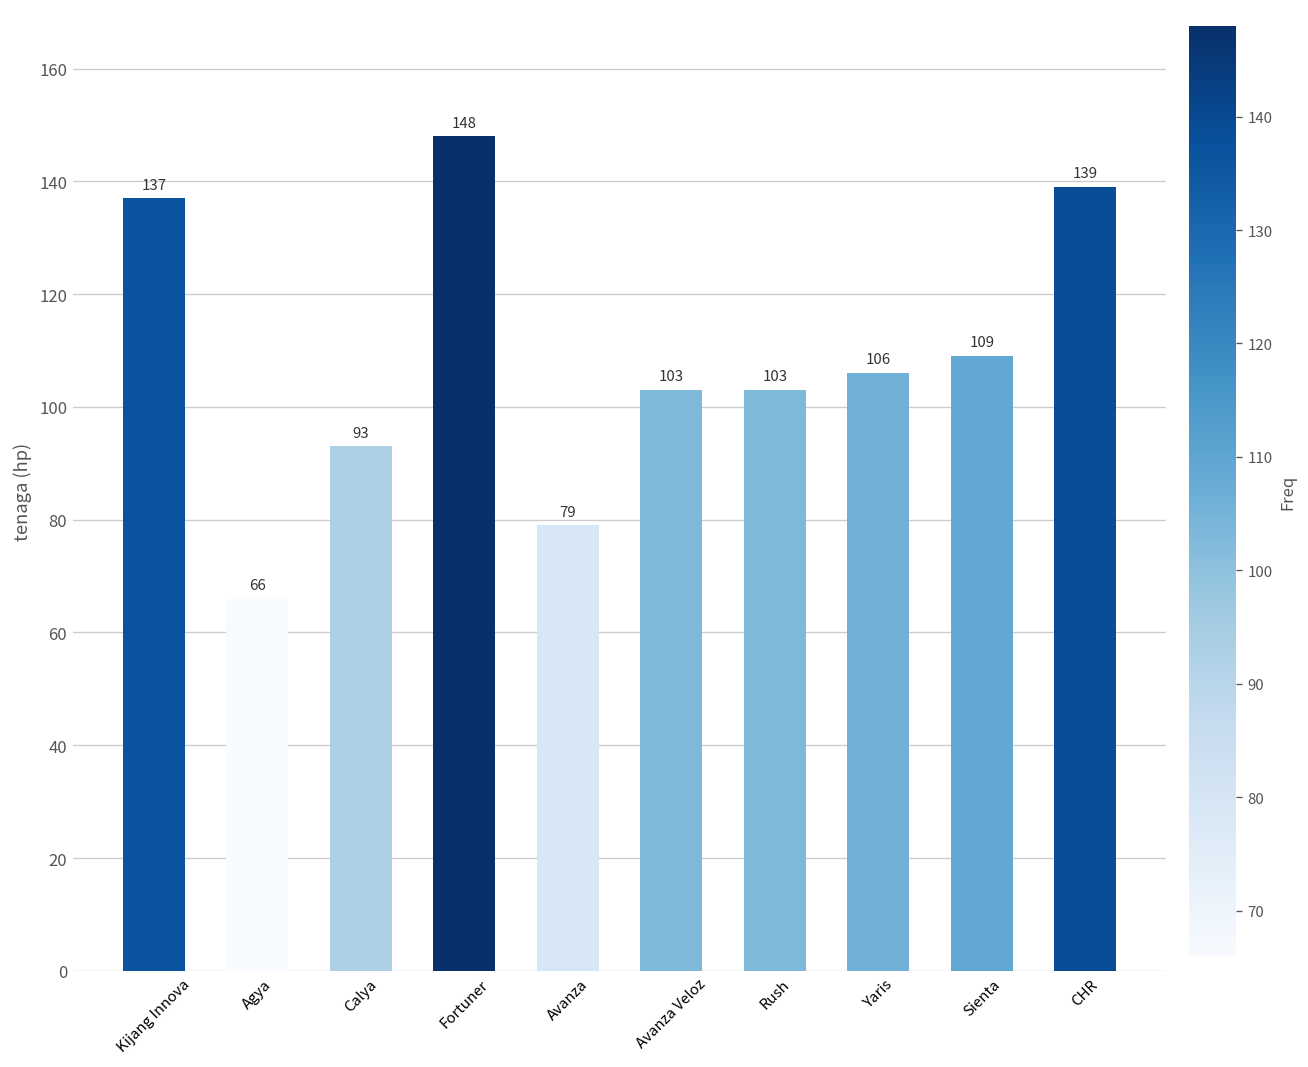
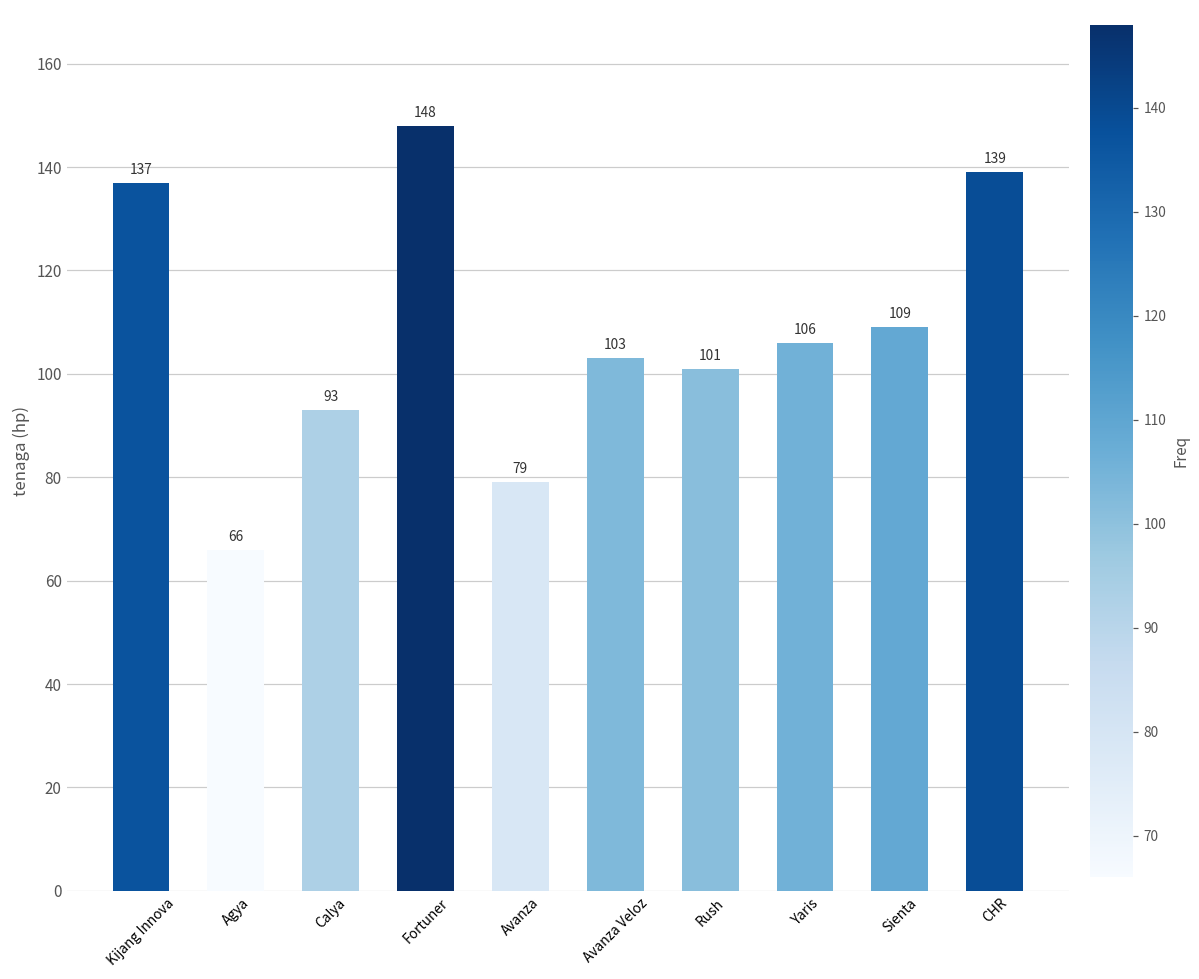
Rush: 103 -> 101
